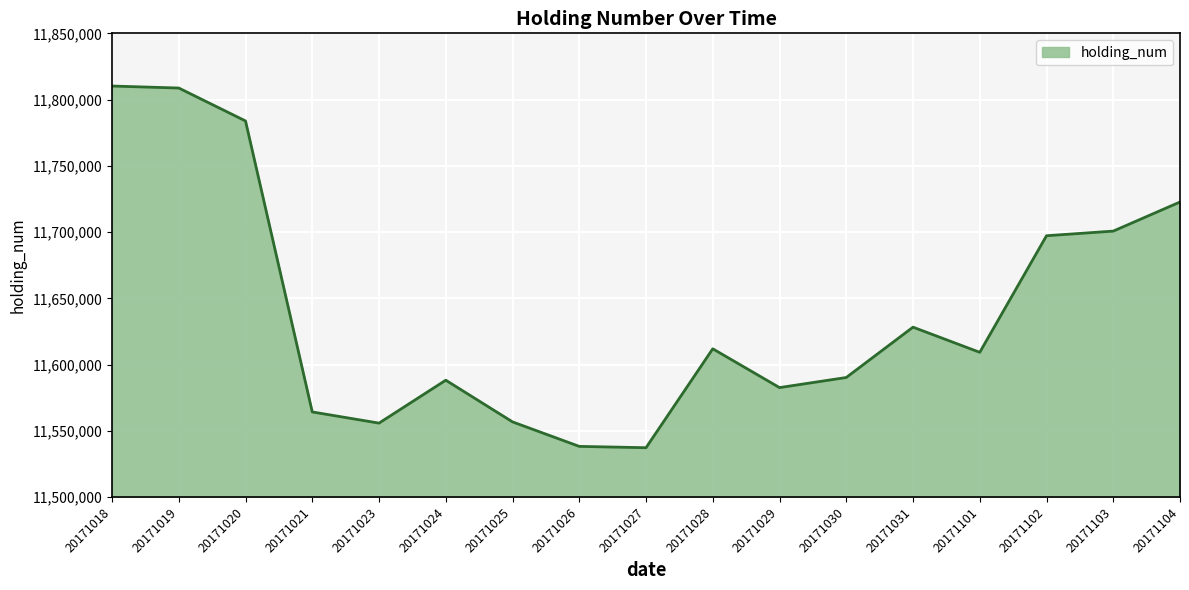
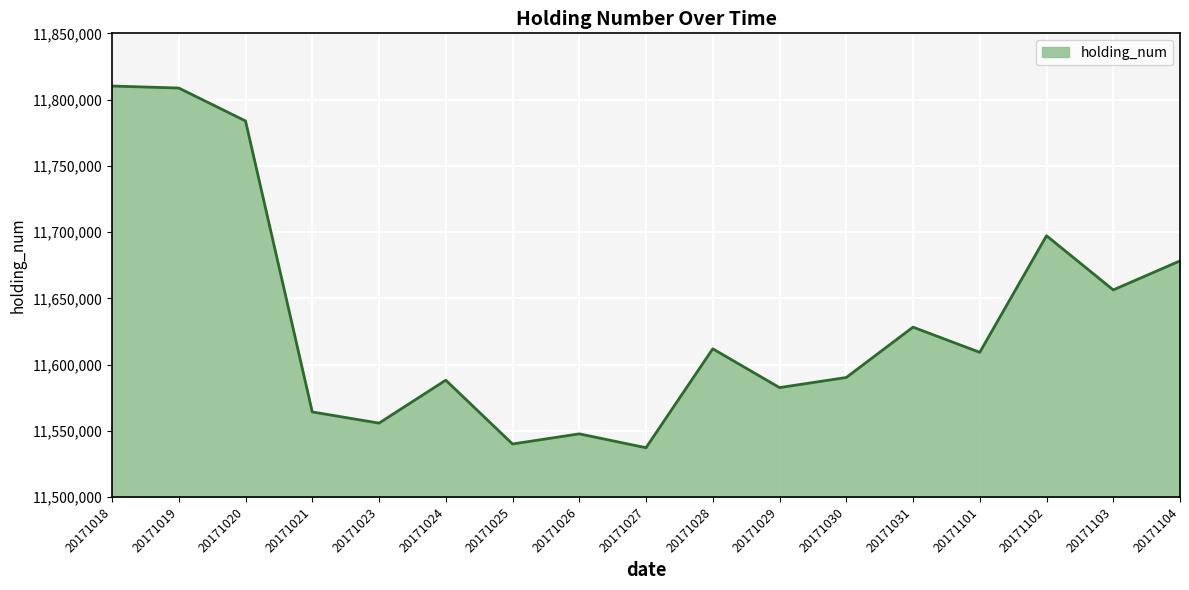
20171025: 11,557,000 -> 11,540,000
20171026: 11,538,000 -> 11,548,000
20171103: 11,701,000 -> 11,656,000
20171104: 11,723,000 -> 11,678,000
